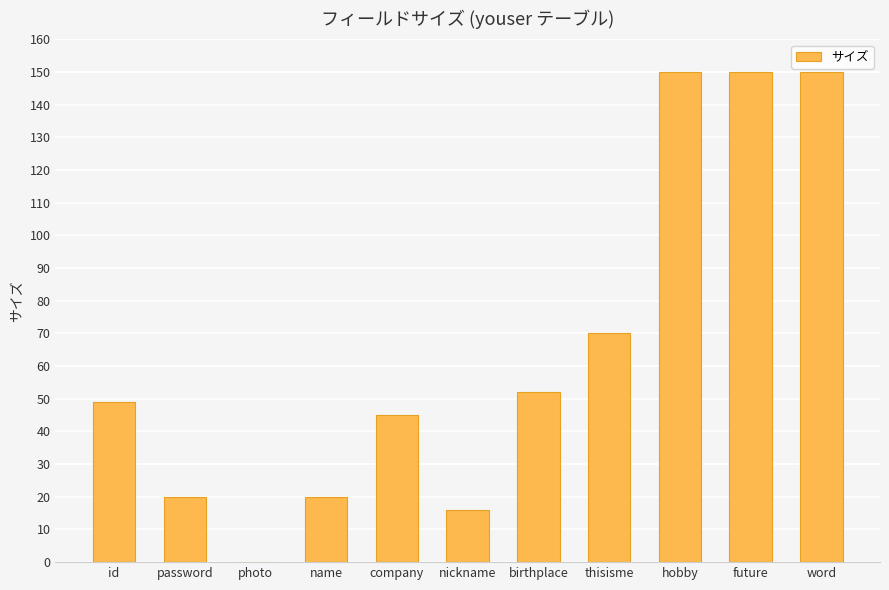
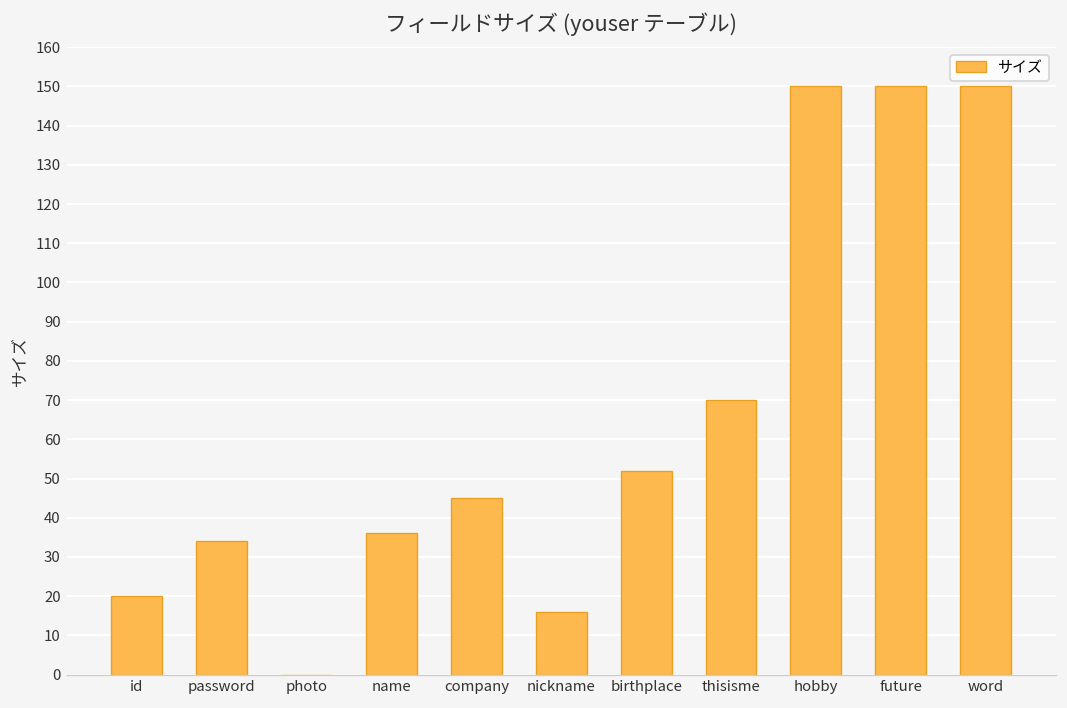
id: 49 -> 20
password: 20 -> 34
name: 20 -> 36
